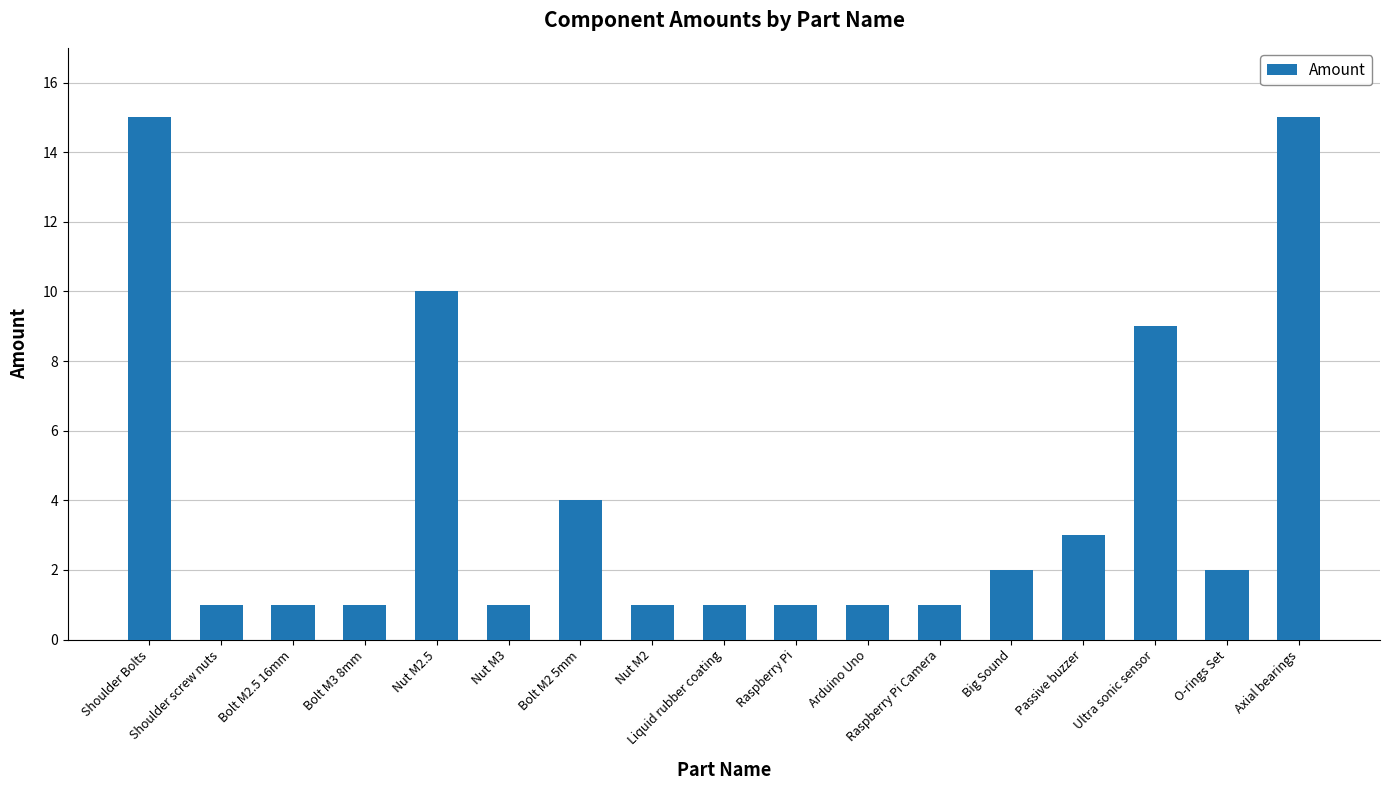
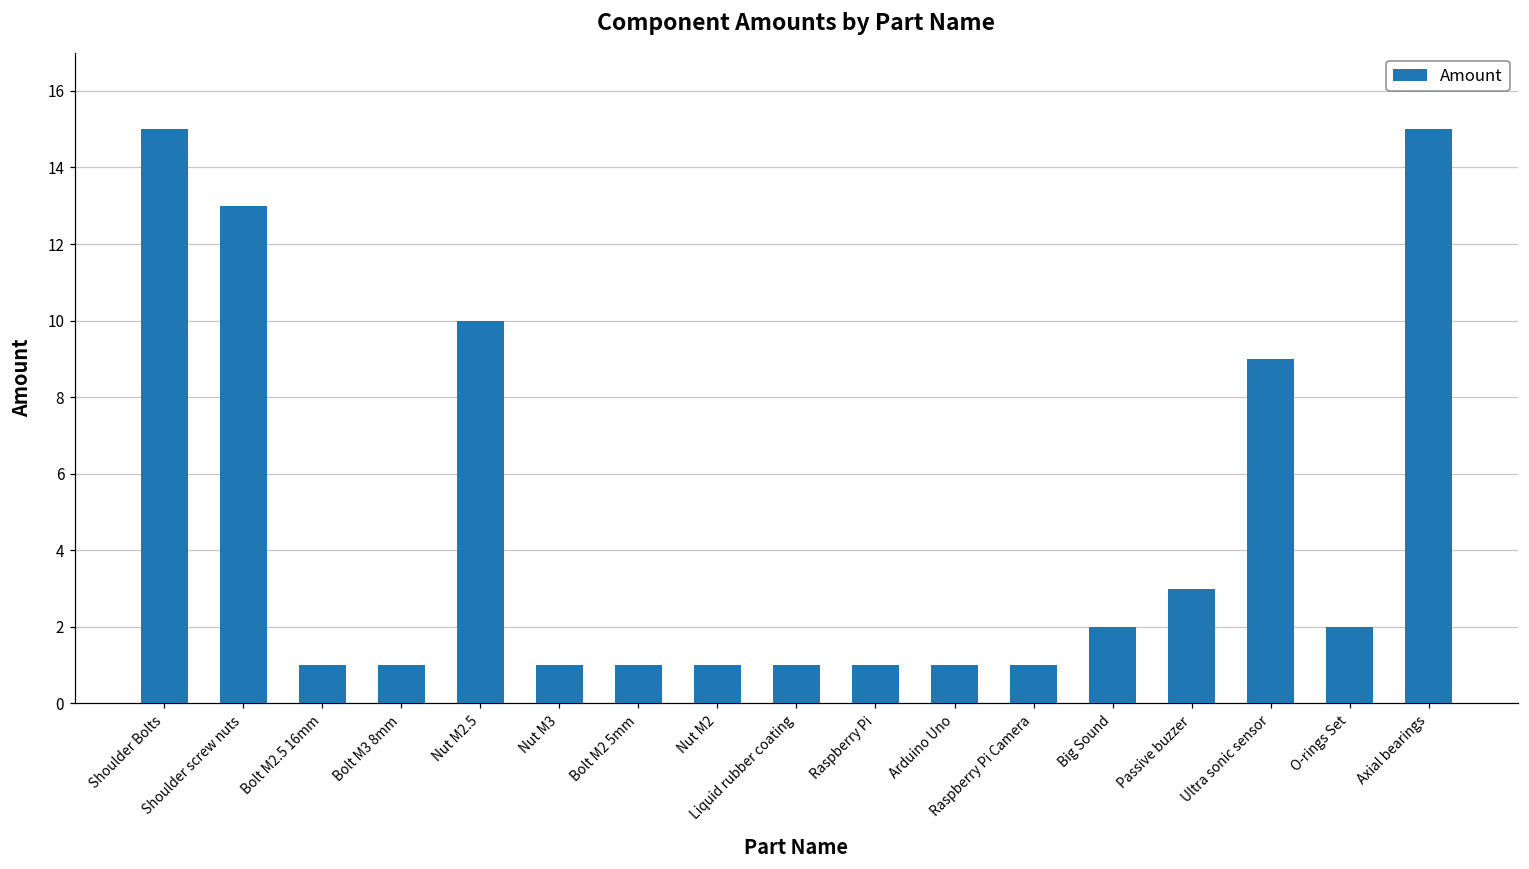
Shoulder screw nuts: 1 -> 13
Bolt M2 5mm: 4 -> 1
